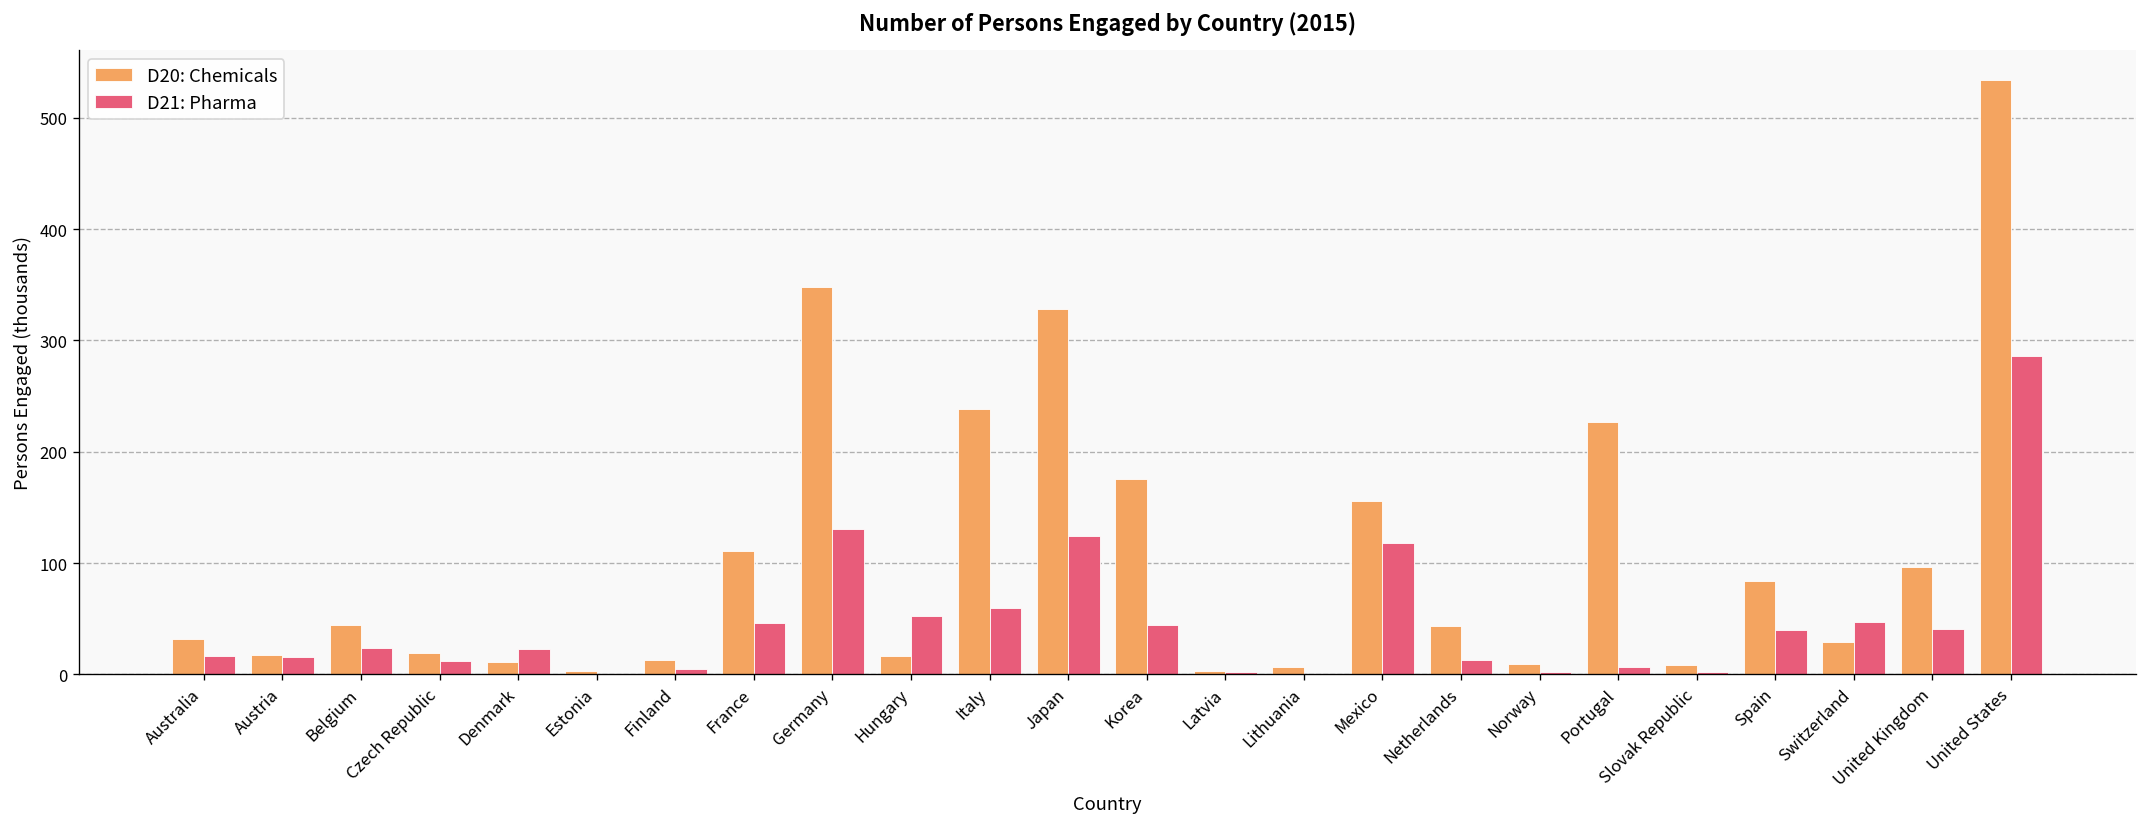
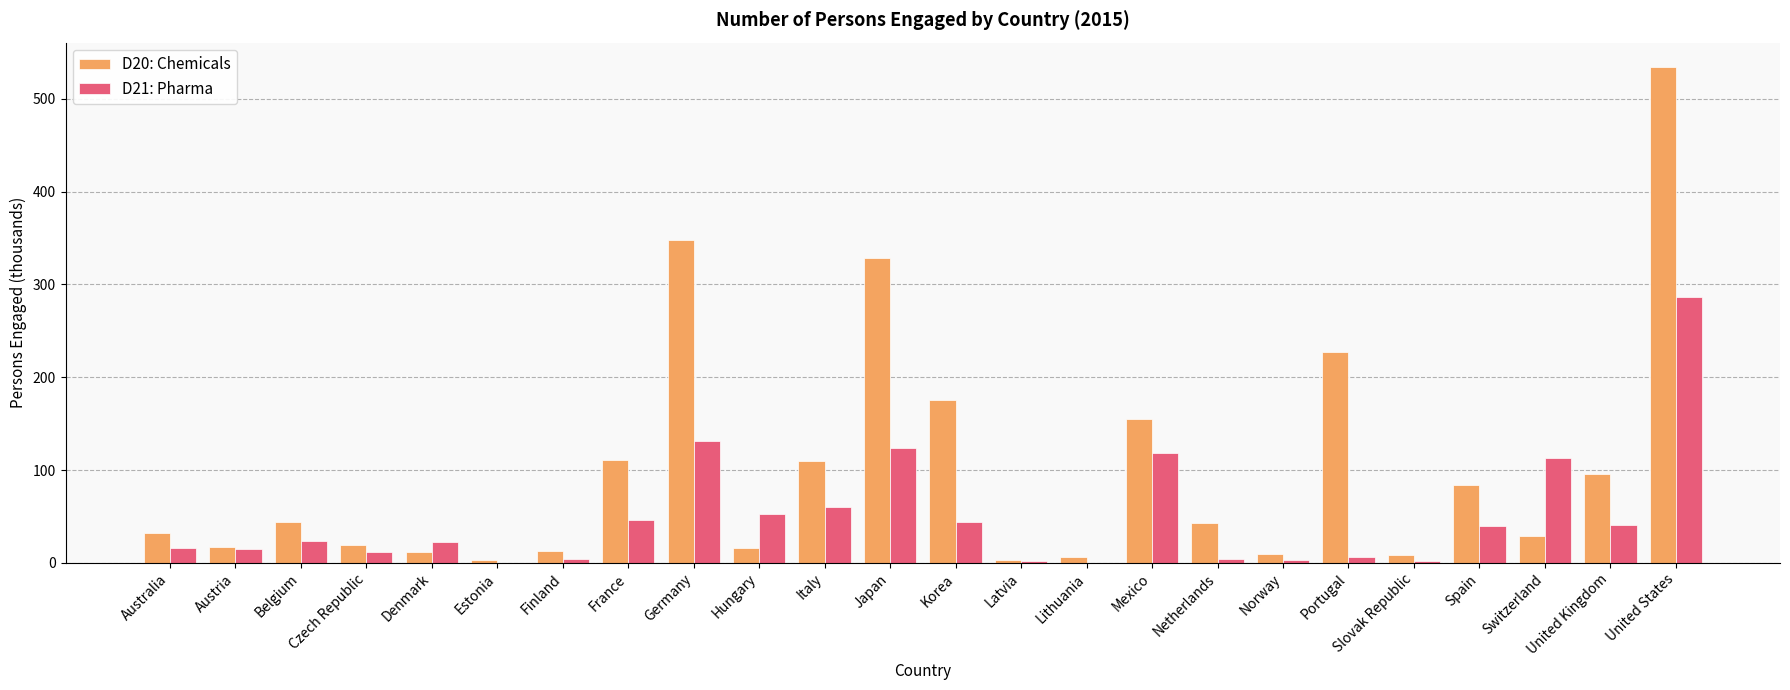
D20: Chemicals, Italy: 240 -> 110
D21: Pharma, Netherlands: 10 -> 0
D21: Pharma, Switzerland: 50 -> 110
